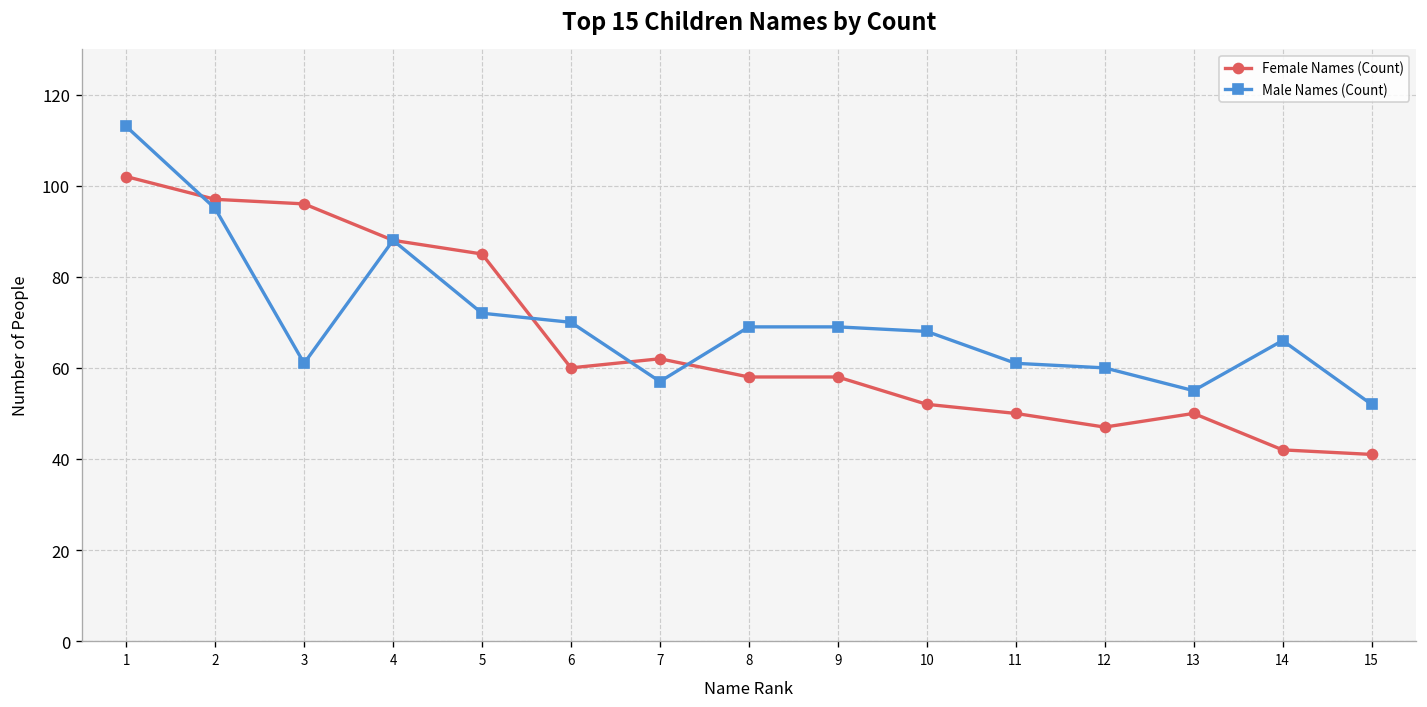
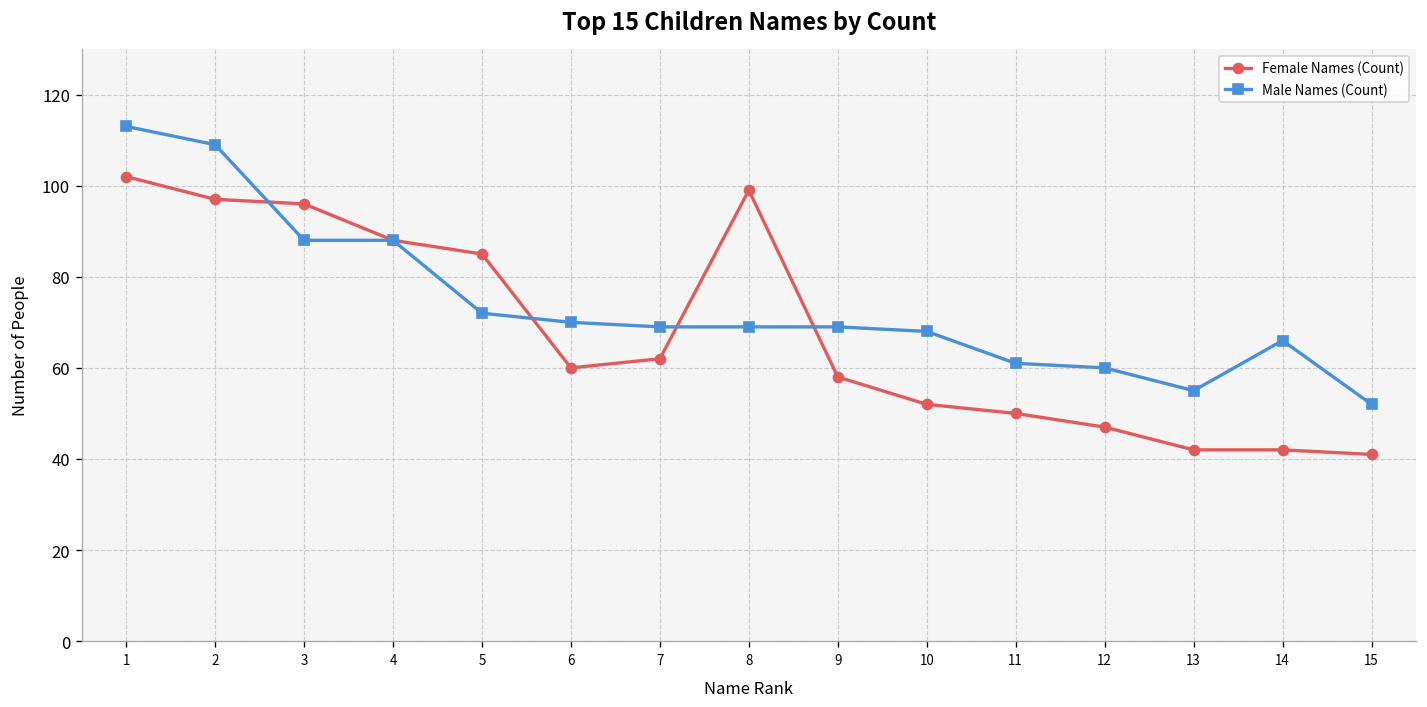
Male Names (Count), 2: 95 -> 109
Male Names (Count), 3: 61 -> 88
Male Names (Count), 7: 57 -> 69
Female Names (Count), 8: 58 -> 99
Female Names (Count), 13: 50 -> 42
